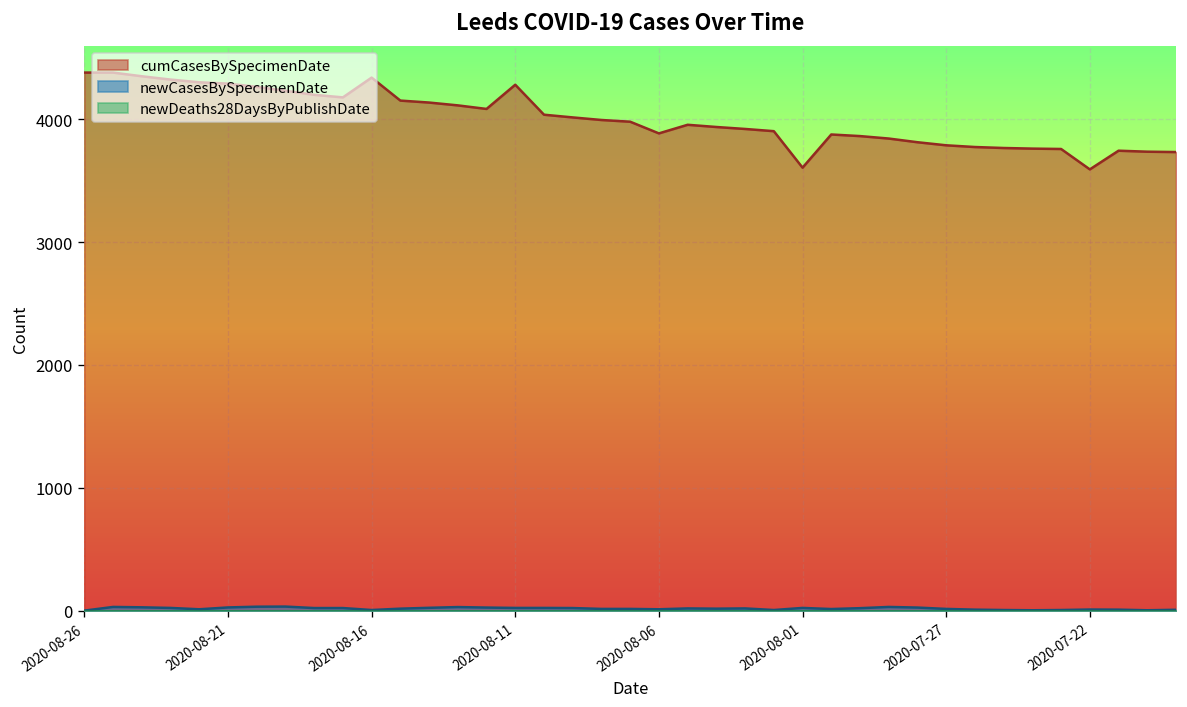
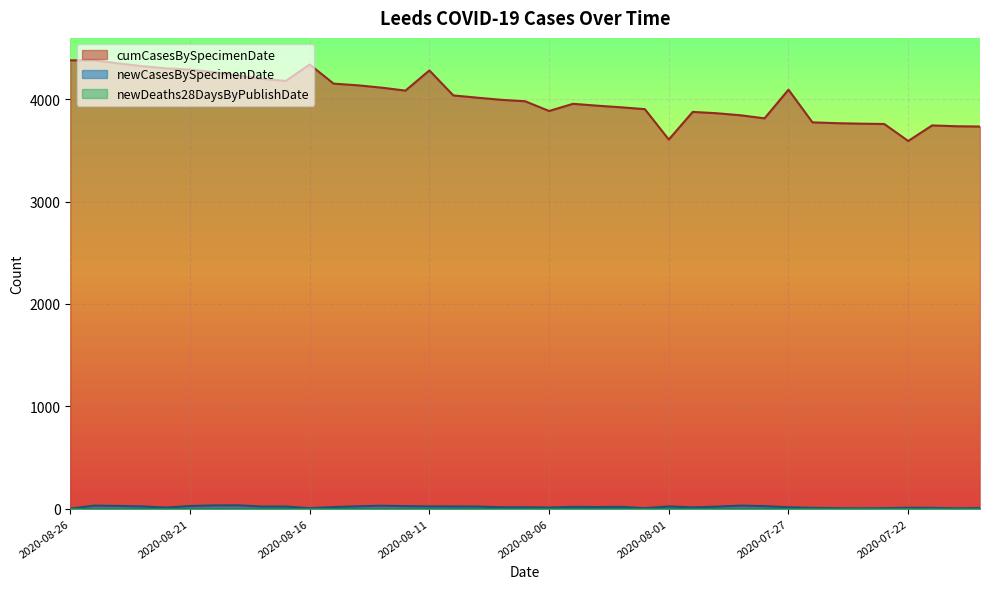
cumCasesBySpecimenDate, 2020-07-27: 3790 -> 4090
